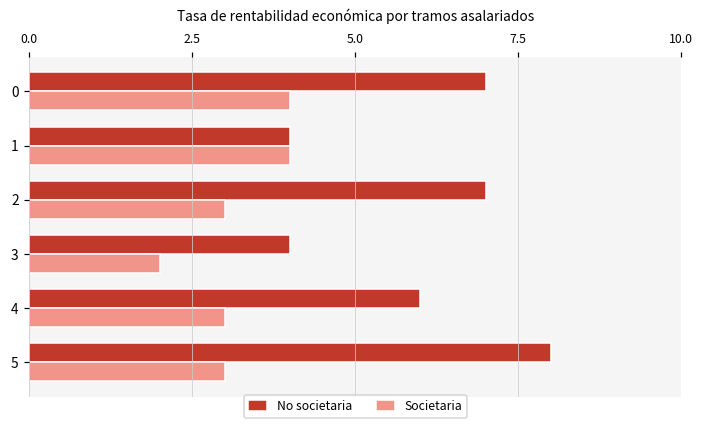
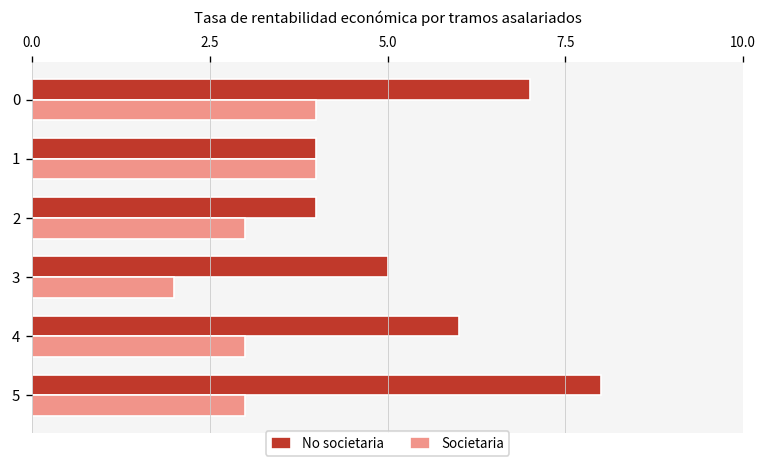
No societaria, 2: 7 -> 4
No societaria, 3: 4 -> 5
